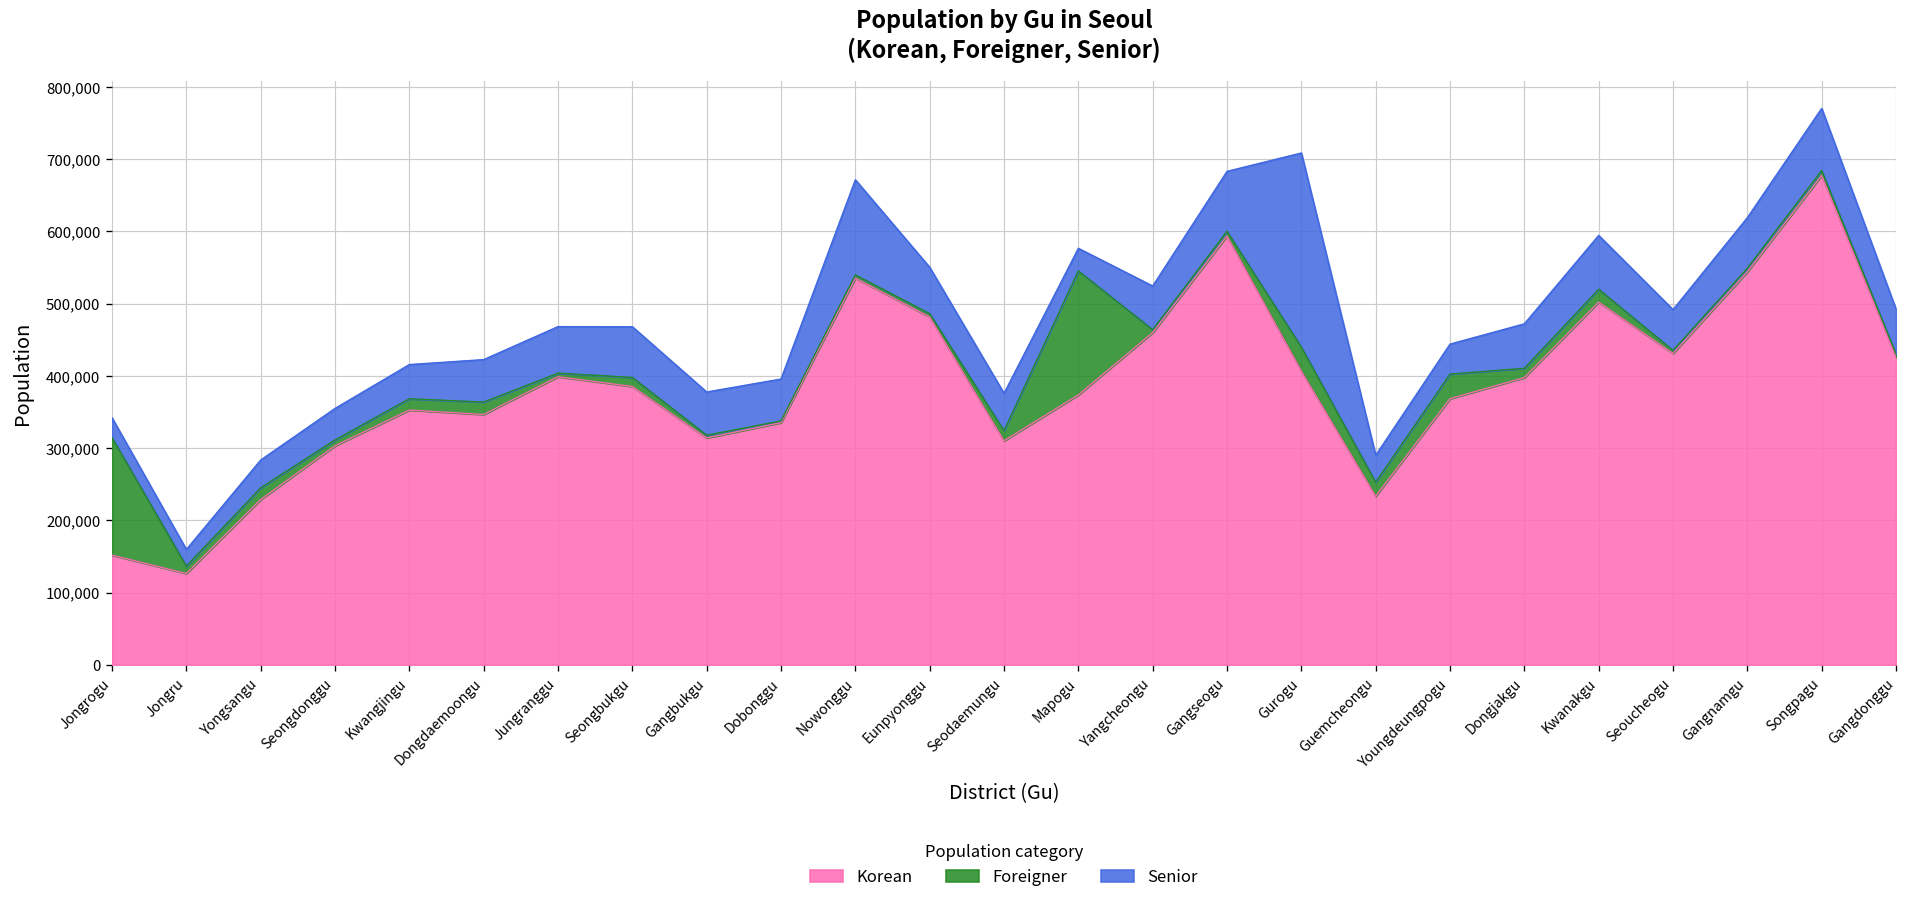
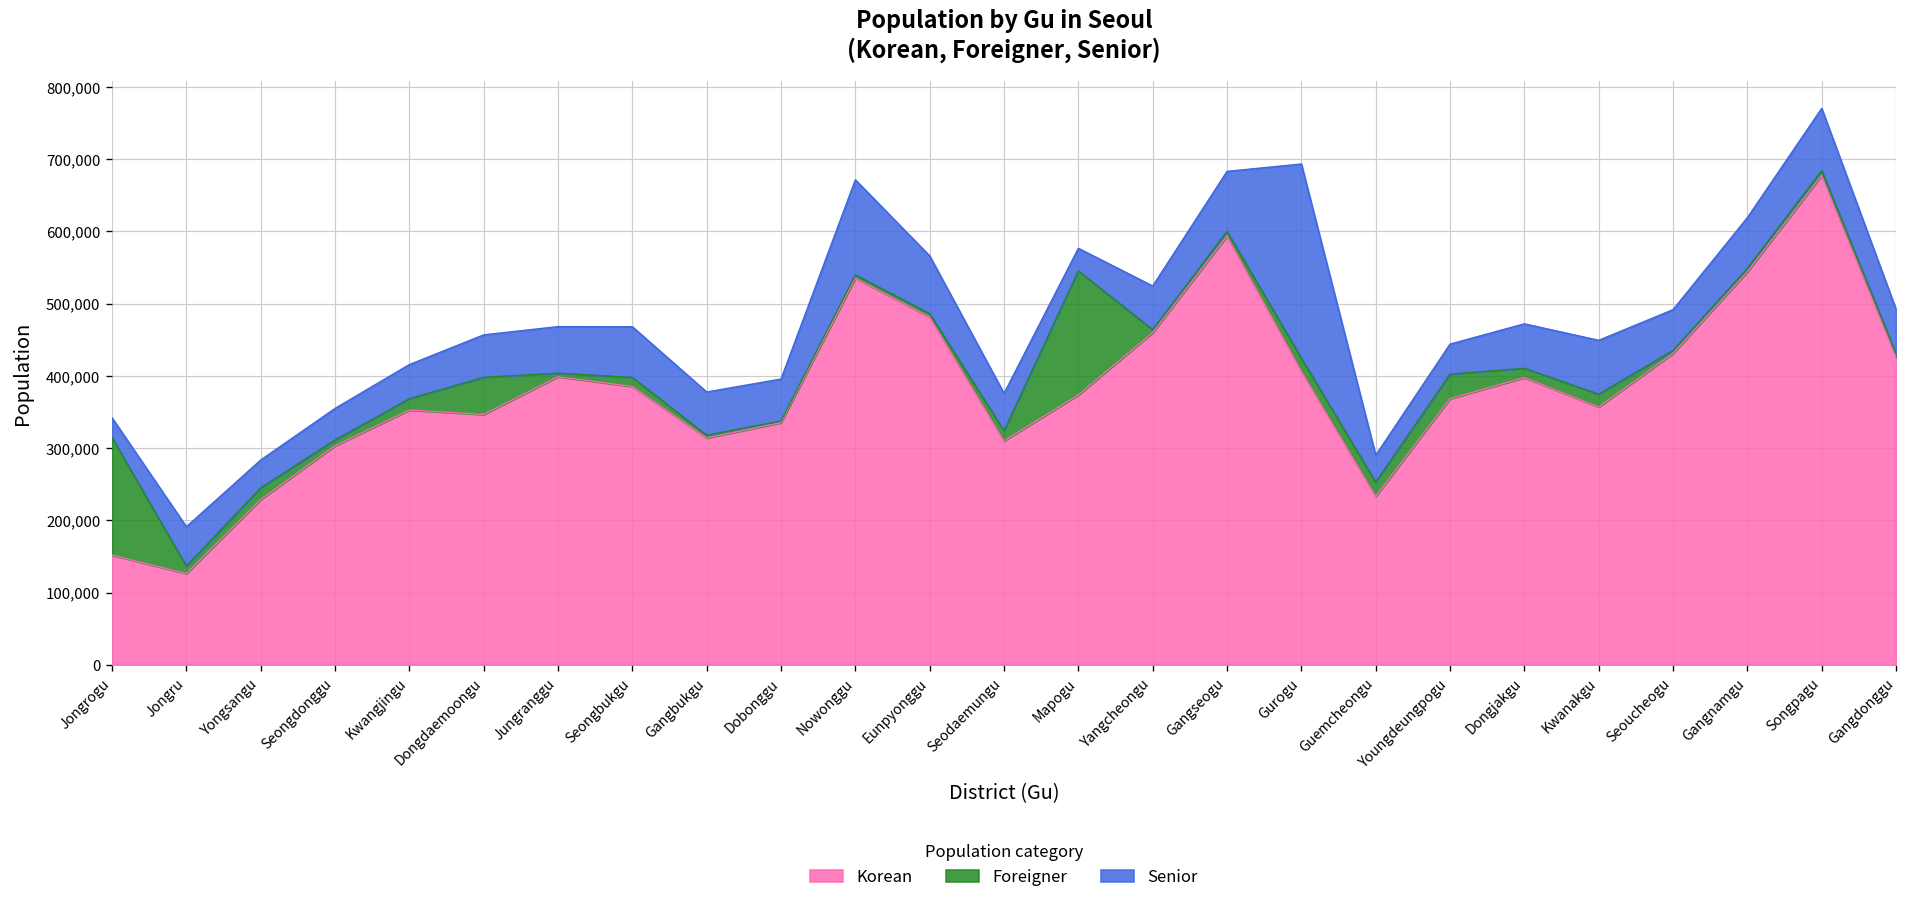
Senior, Jongru: 20,000 -> 50,000
Foreigner, Dongdaemoongu: 20,000 -> 50,000
Senior, Eunpyonggu: 60,000 -> 80,000
Foreigner, Gurogu: 30,000 -> 20,000
Korean, Kwanakgu: 500,000 -> 360,000
